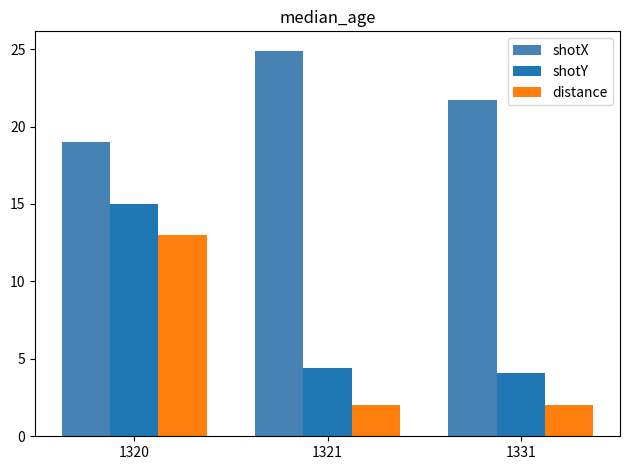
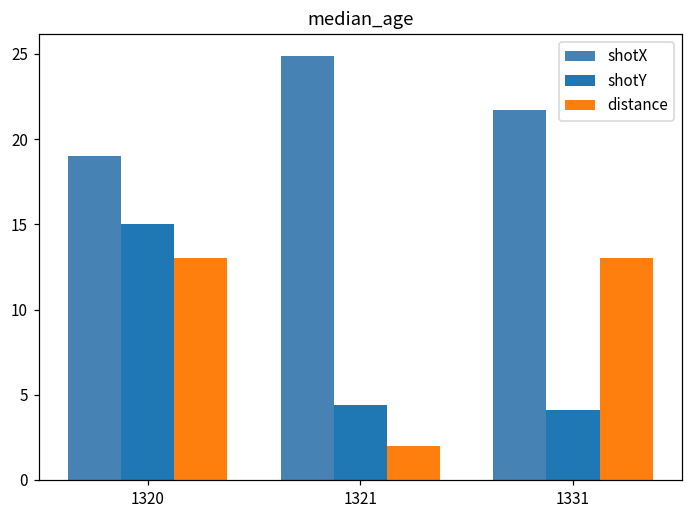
distance, 1331: 2 -> 13
